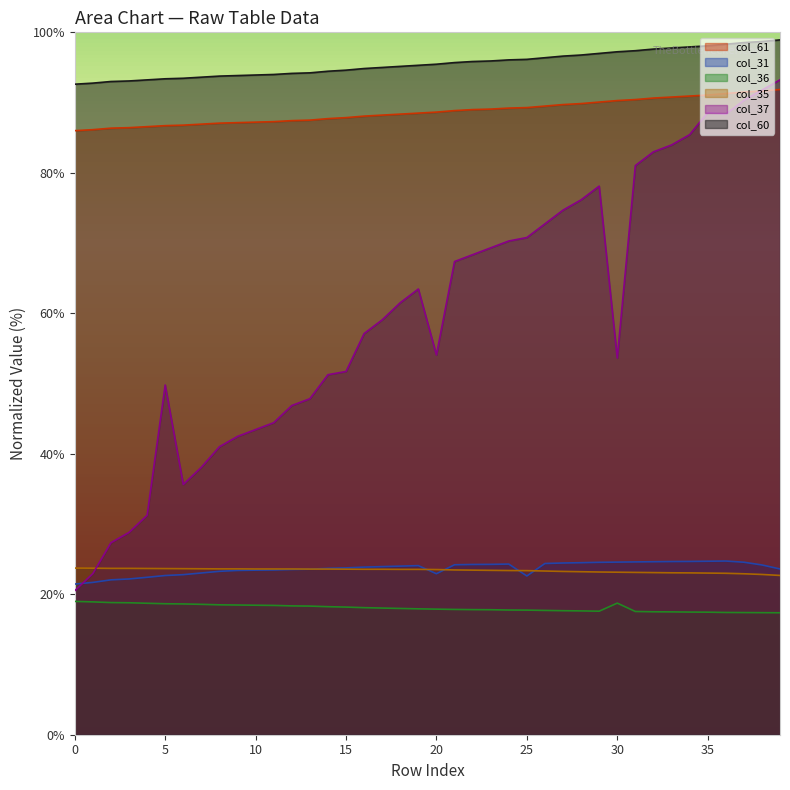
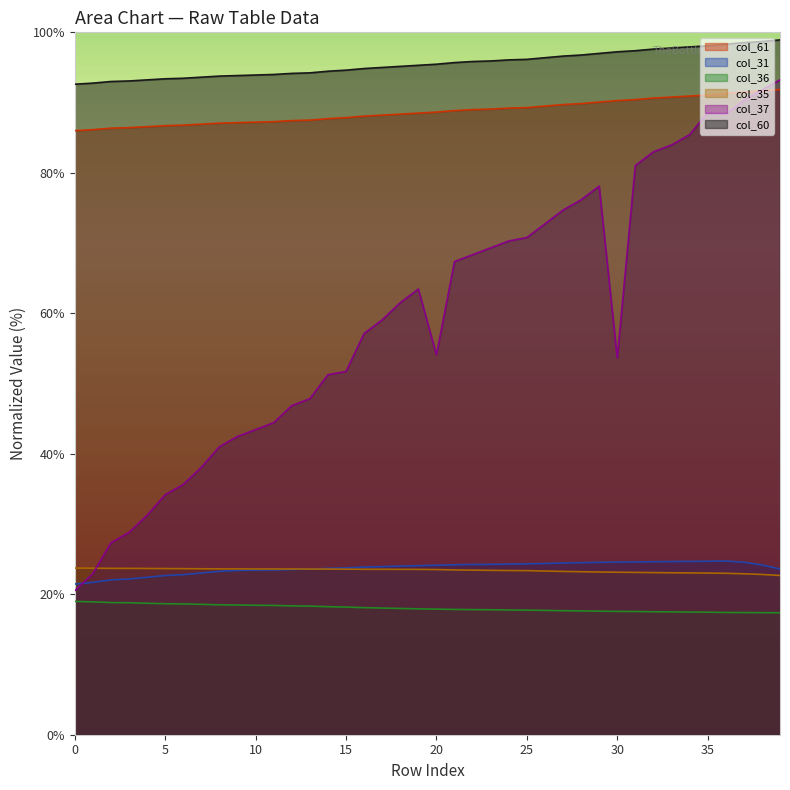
col_37, 5: 50% -> 34%
col_31, 20: 23% -> 24%
col_31, 25: 23% -> 24%
col_36, 30: 19% -> 18%
